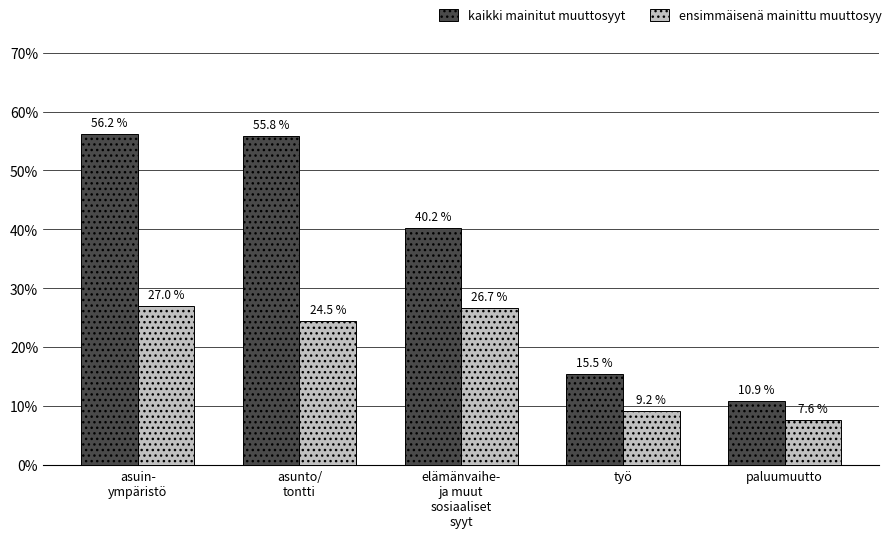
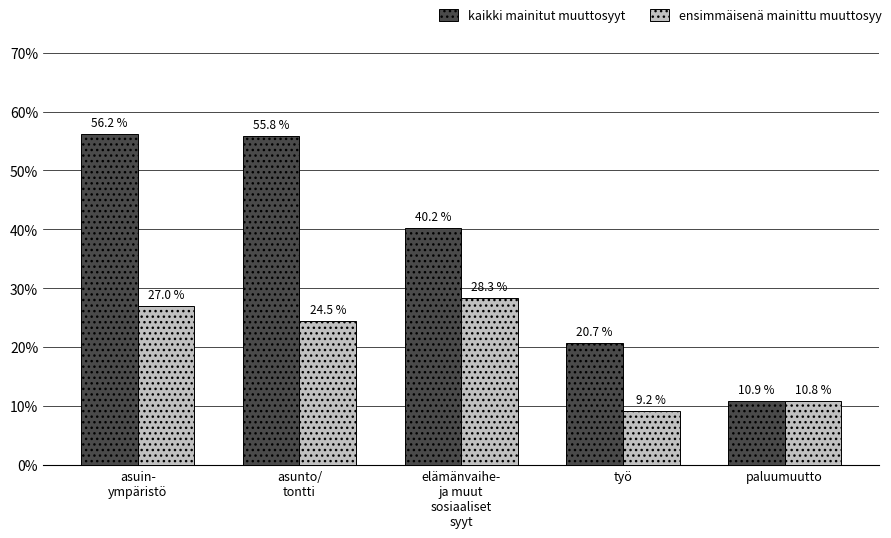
ensimmäisenä mainittu muuttosyy, elämänvaihe- ja muut sosiaaliset syyt: 26.7 % -> 28.3 %
kaikki mainitut muuttosyyt, työ: 15.5 % -> 20.7 %
ensimmäisenä mainittu muuttosyy, paluumuutto: 7.6 % -> 10.8 %
